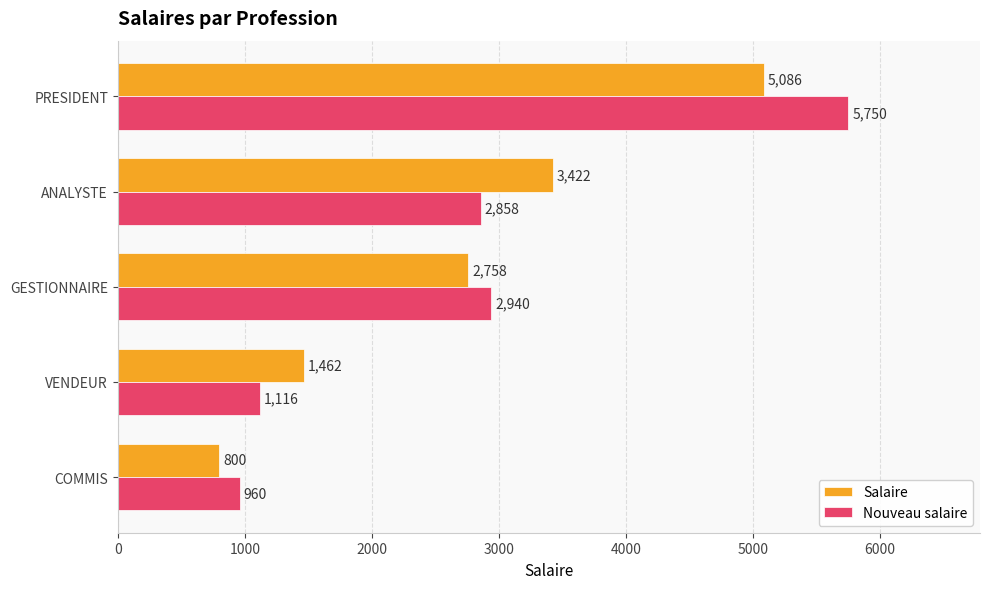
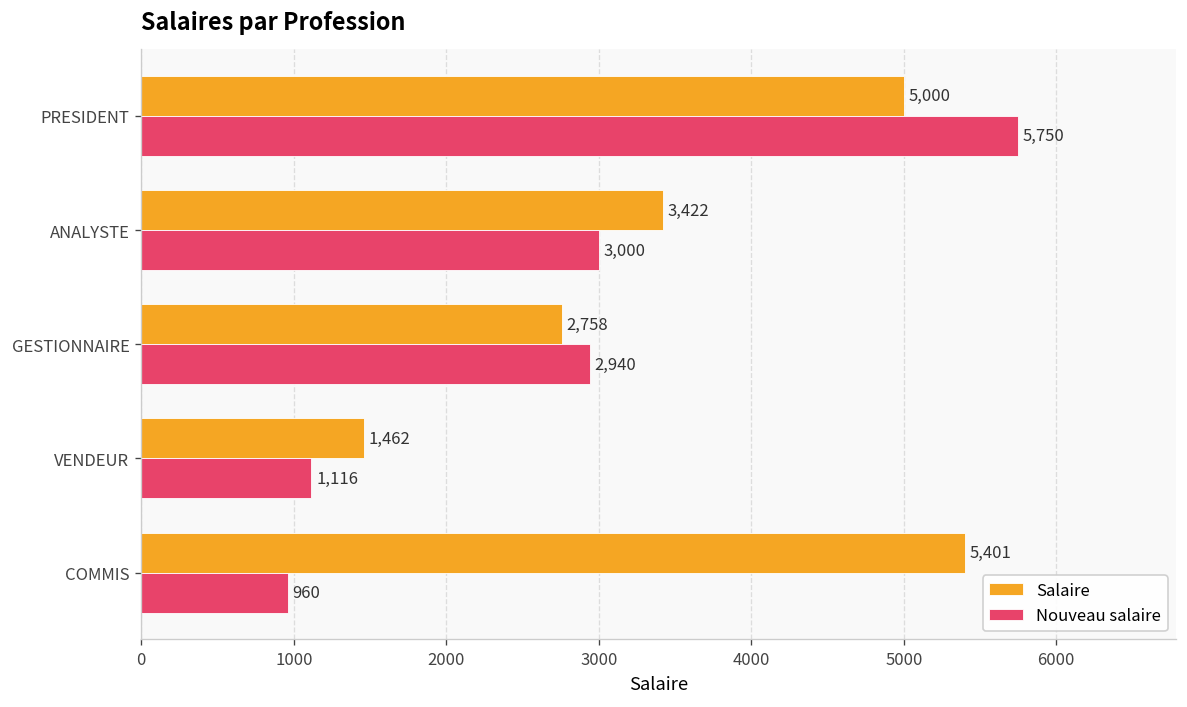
Salaire, PRESIDENT: 5,086 -> 5,000
Nouveau salaire, ANALYSTE: 2,858 -> 3,000
Salaire, COMMIS: 800 -> 5,401
